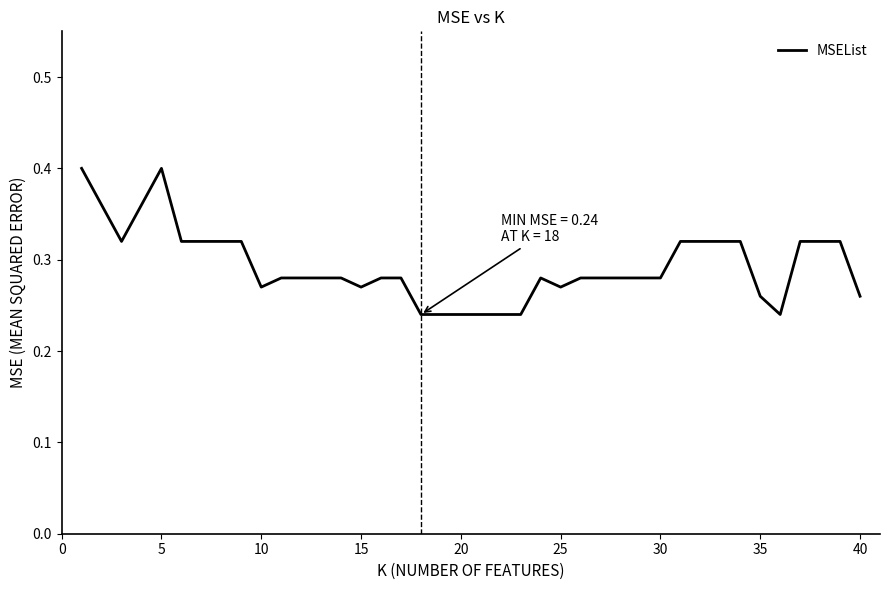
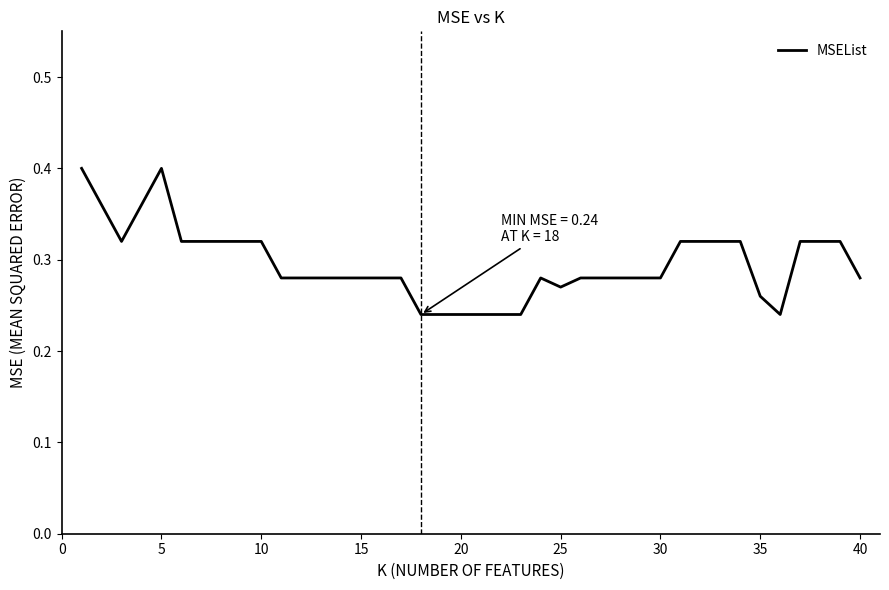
10: 0.27 -> 0.32
15: 0.27 -> 0.28
40: 0.26 -> 0.28
